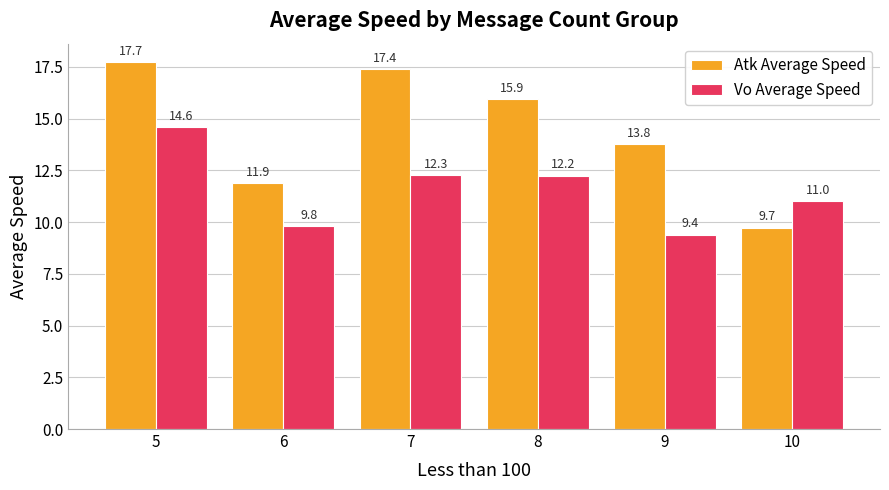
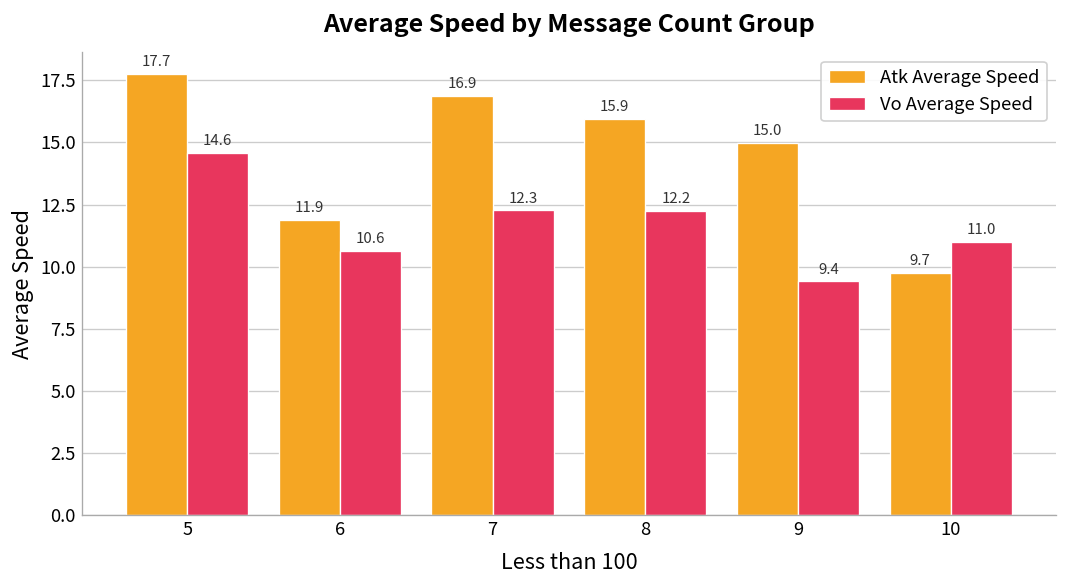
Vo Average Speed, 6: 9.8 -> 10.6
Atk Average Speed, 7: 17.4 -> 16.9
Atk Average Speed, 9: 13.8 -> 15.0
